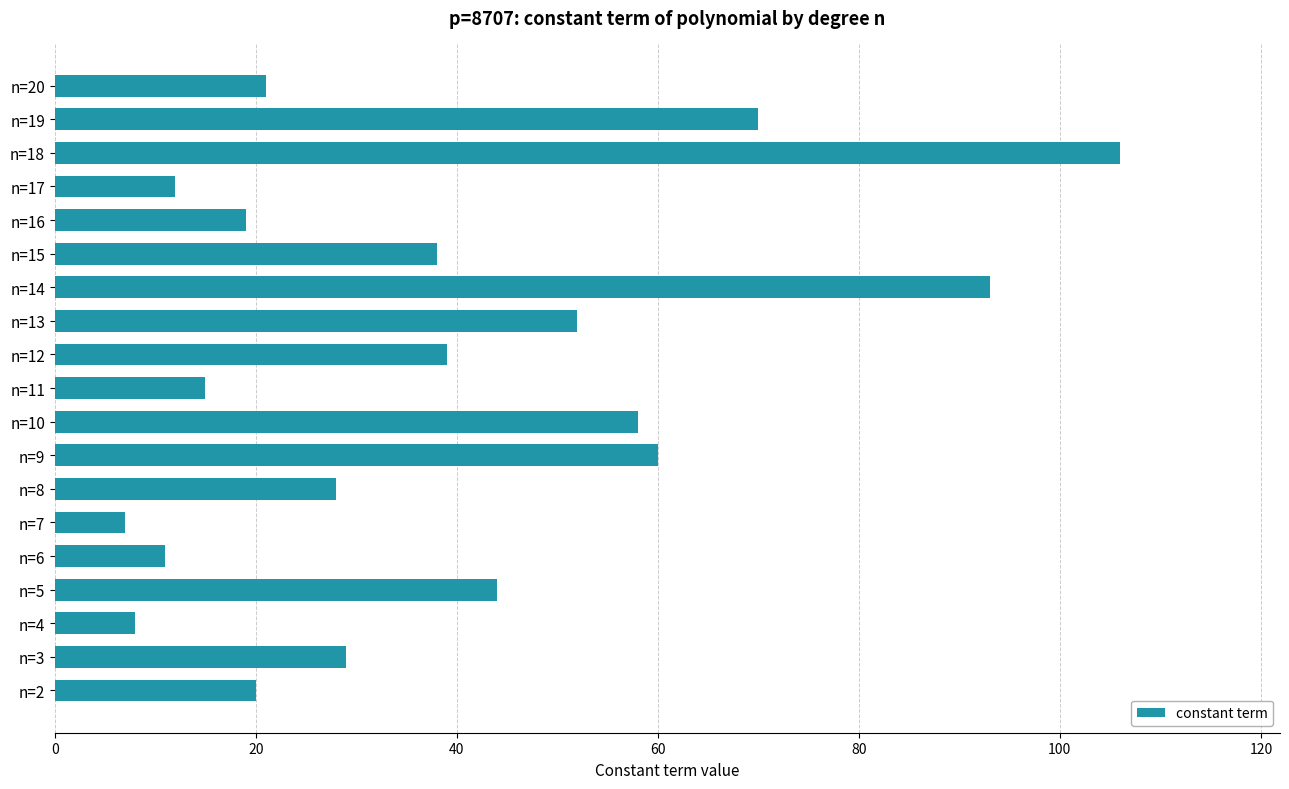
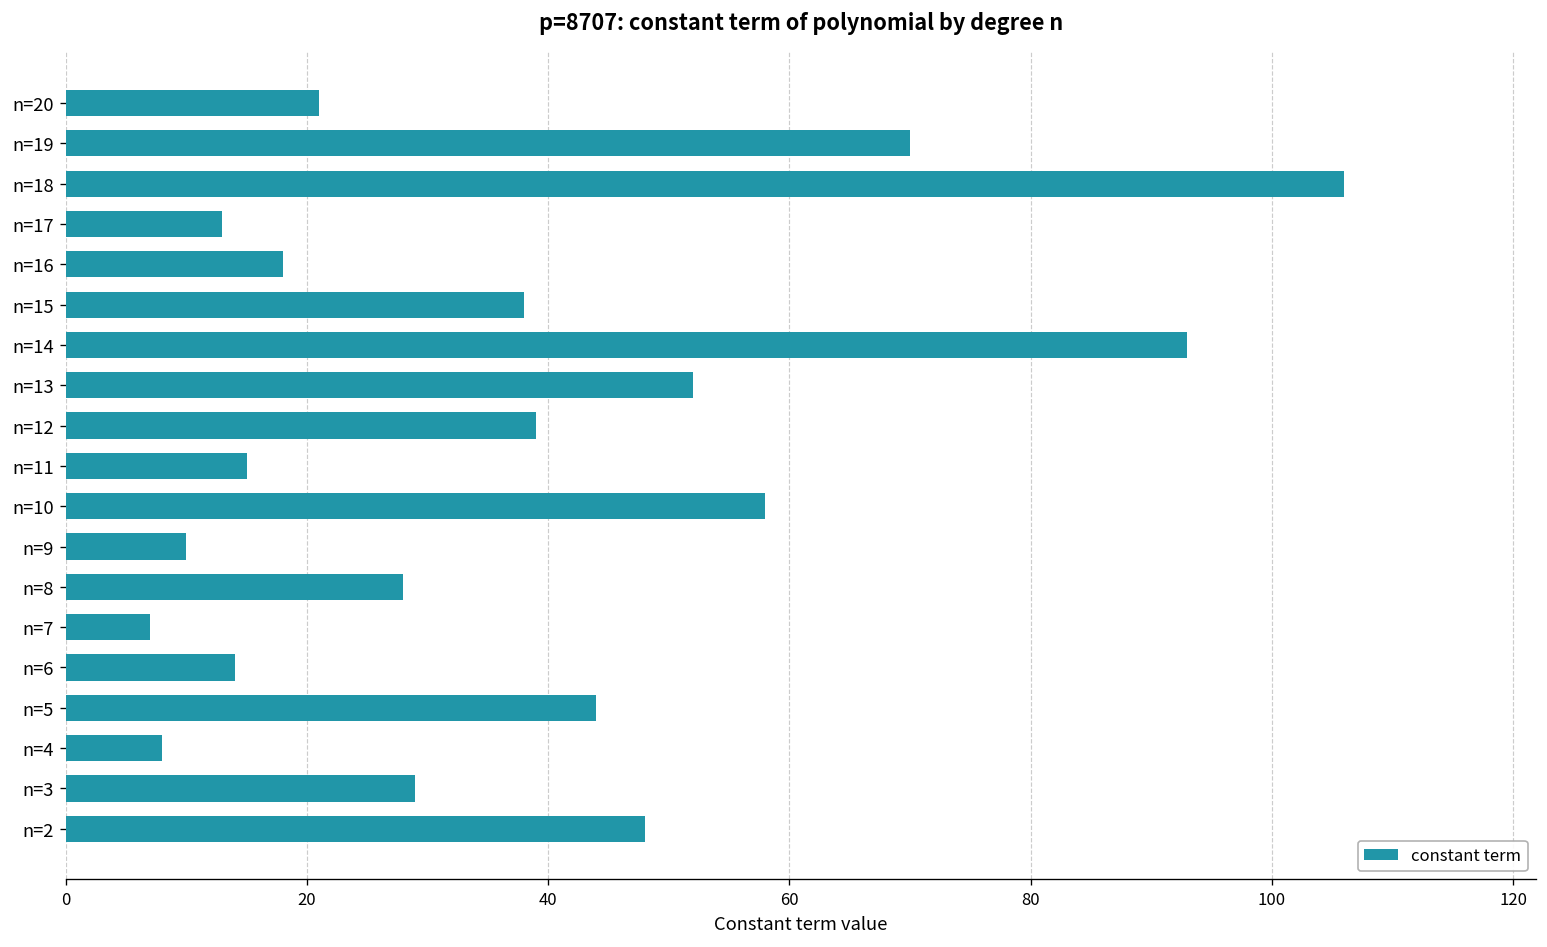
n=17: 12 -> 13
n=16: 19 -> 18
n=9: 60 -> 10
n=6: 11 -> 14
n=2: 20 -> 48
